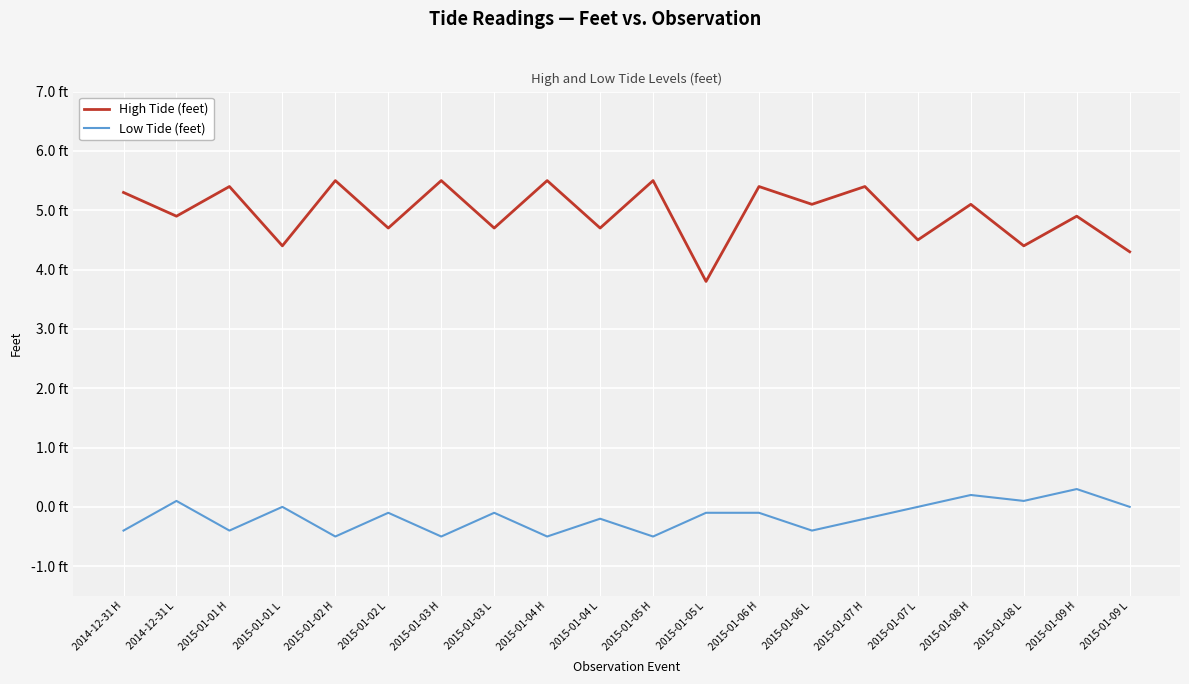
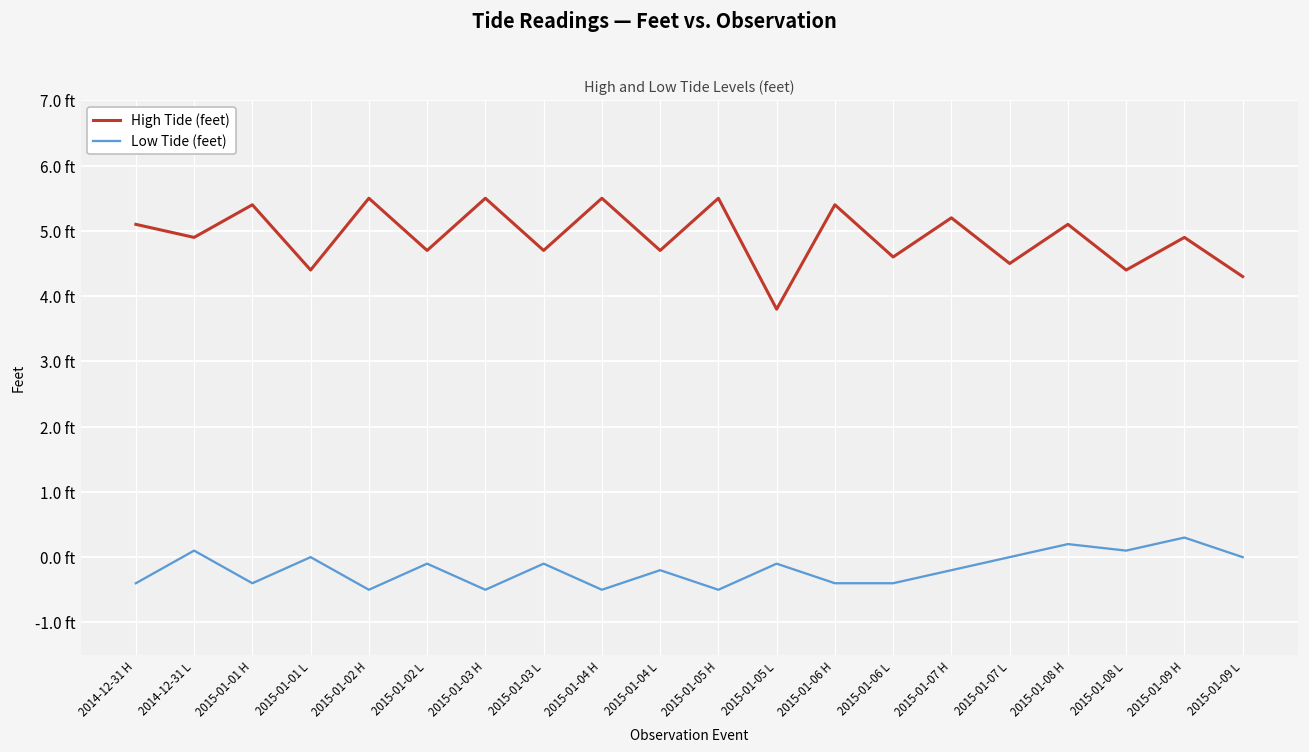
High Tide (feet), 2014-12-31 H: 5.3 ft -> 5.1 ft
Low Tide (feet), 2015-01-06 H: -0.1 ft -> -0.4 ft
High Tide (feet), 2015-01-06 L: 5.1 ft -> 4.6 ft
High Tide (feet), 2015-01-07 H: 5.4 ft -> 5.2 ft
